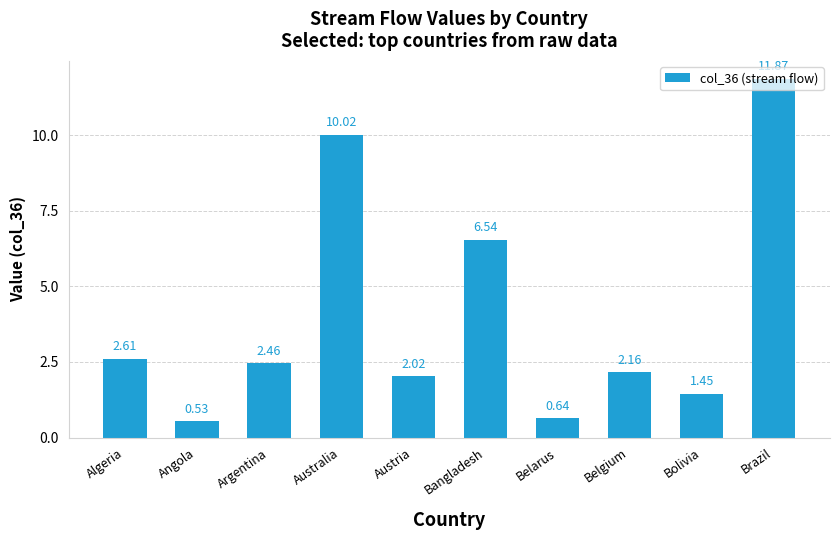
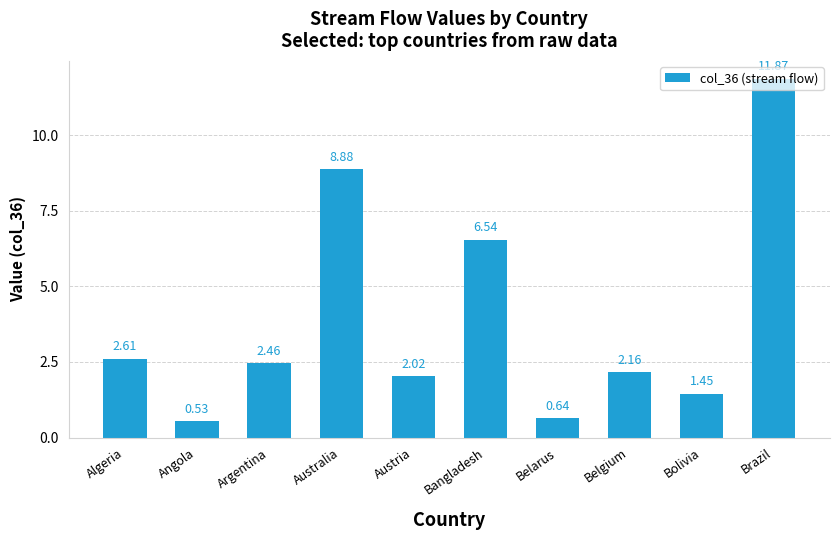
Australia: 10.02 -> 8.88
